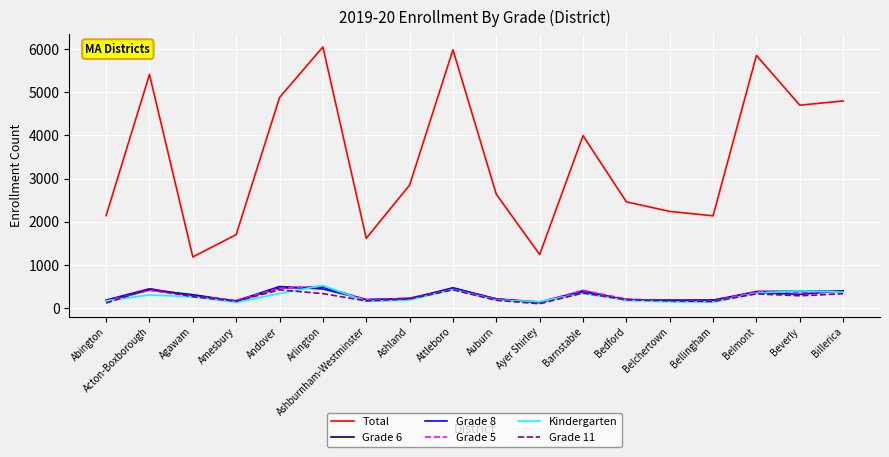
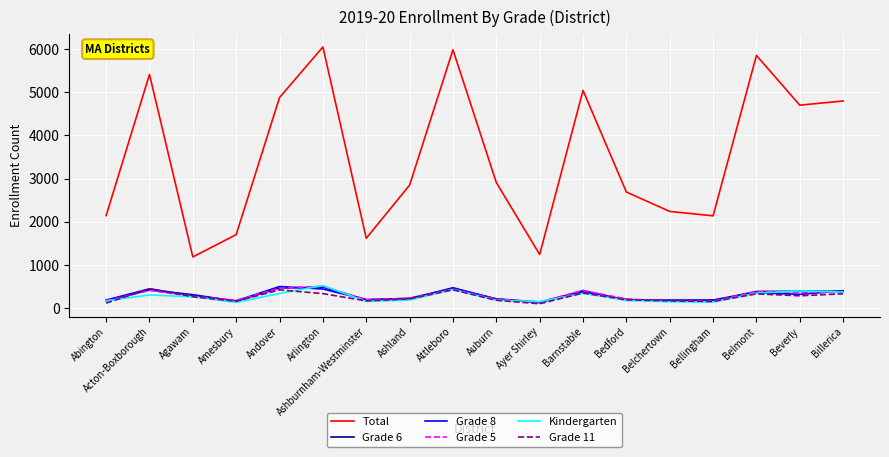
Total, Auburn: 2600 -> 2900
Total, Barnstable: 4000 -> 5000
Total, Bedford: 2500 -> 2700
